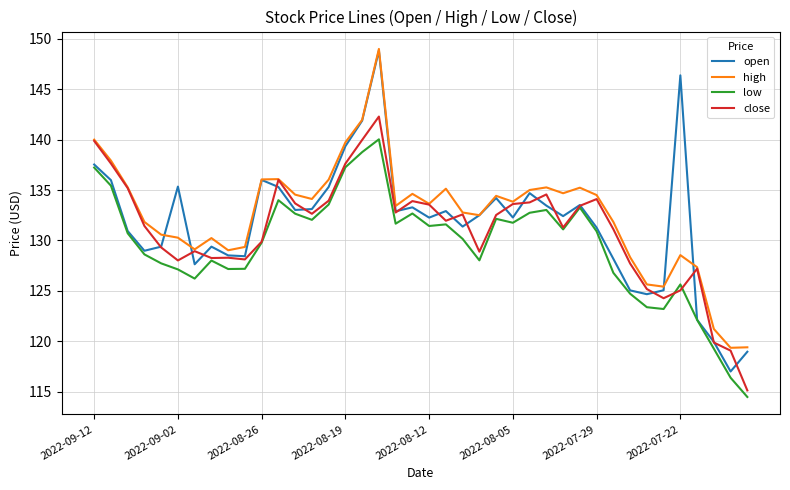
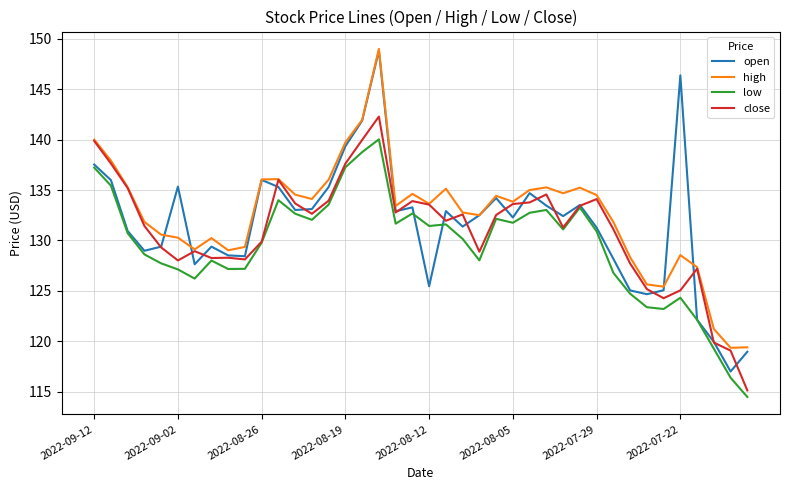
open, 2022-08-12: 132.3 -> 125.5
low, 2022-07-22: 125.6 -> 124.3
